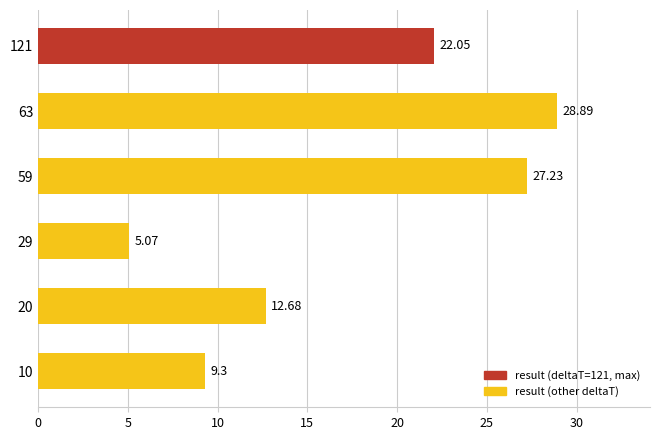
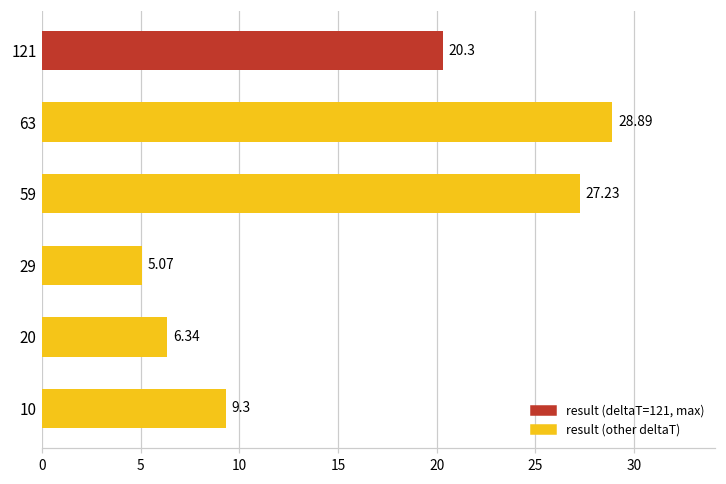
121: 22.05 -> 20.3
20: 12.68 -> 6.34
